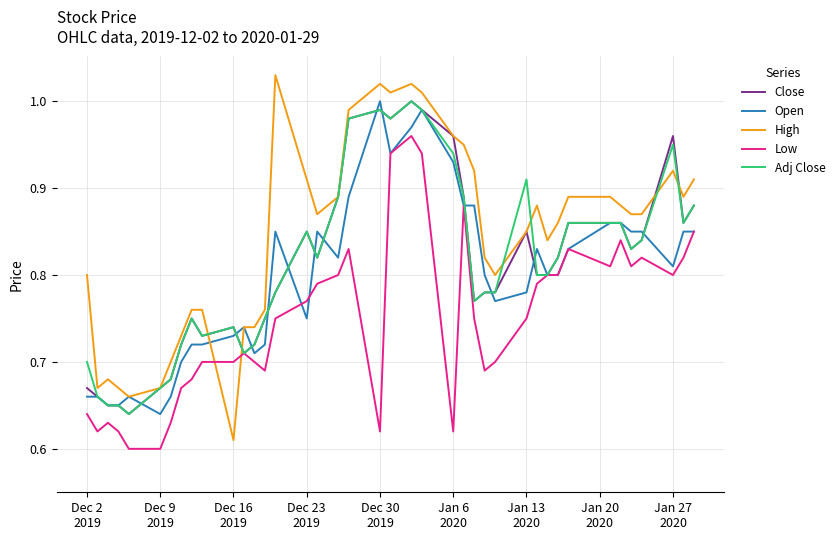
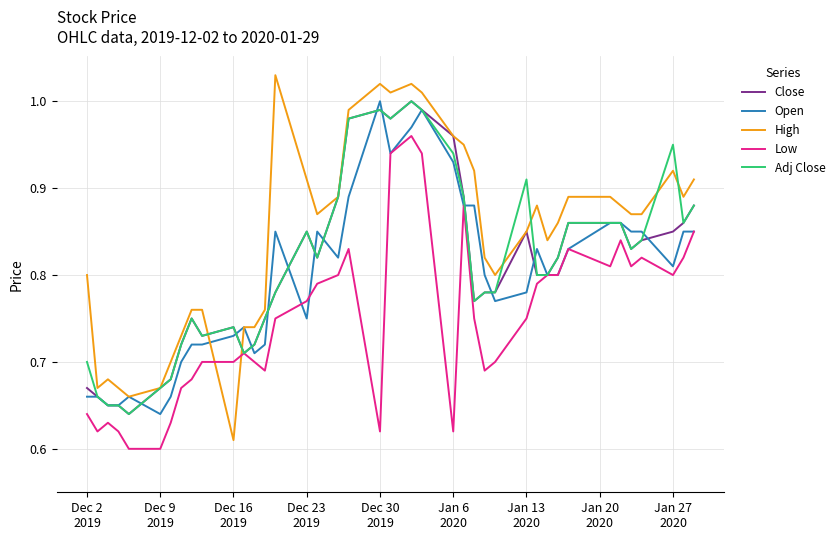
Close, Jan 27 2020: 0.96 -> 0.85
